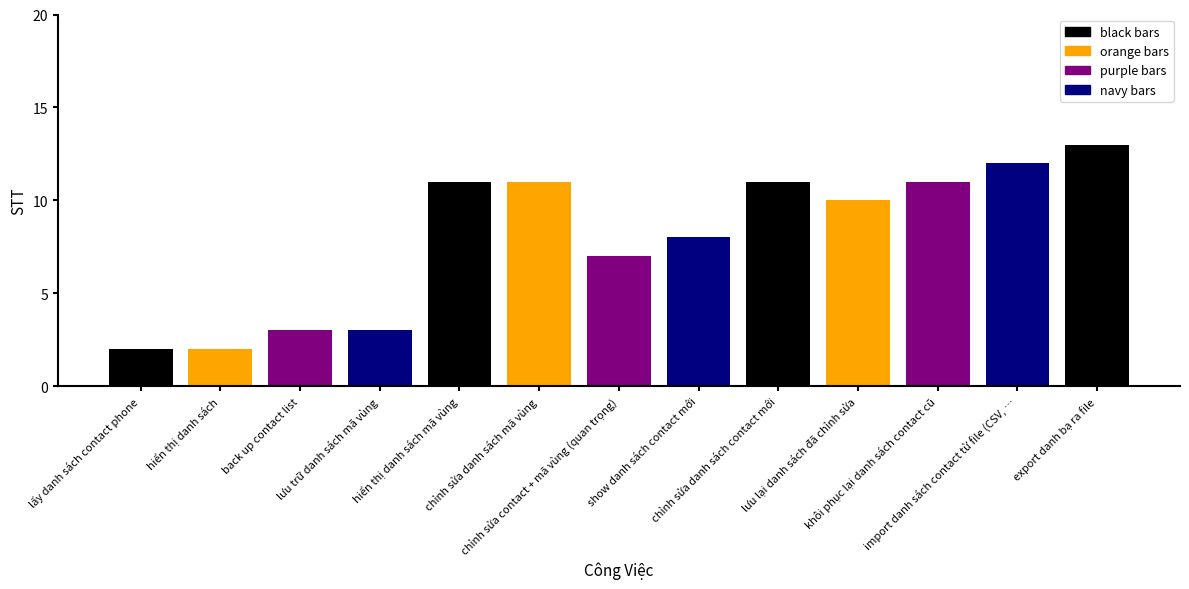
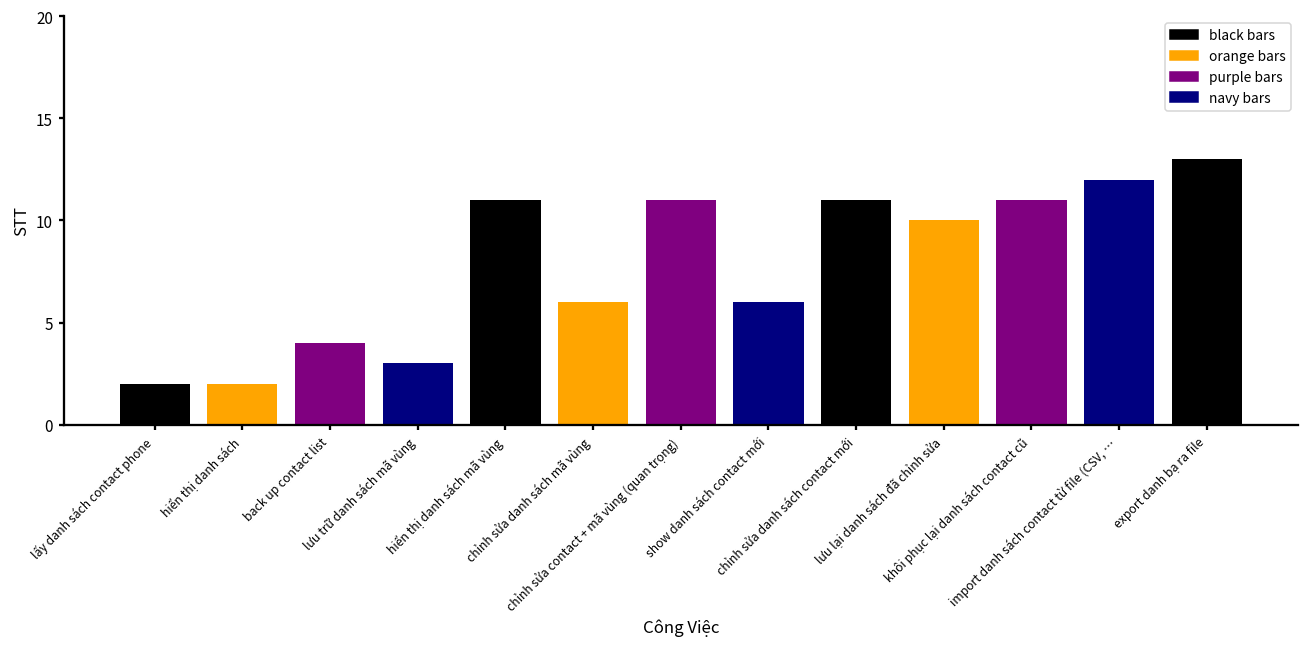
back up contact list: 3 -> 4
chỉnh sửa danh sách mã vùng: 11 -> 6
chỉnh sửa contact + mã vùng (quan trọng): 7 -> 11
show danh sách contact mới: 8 -> 6
